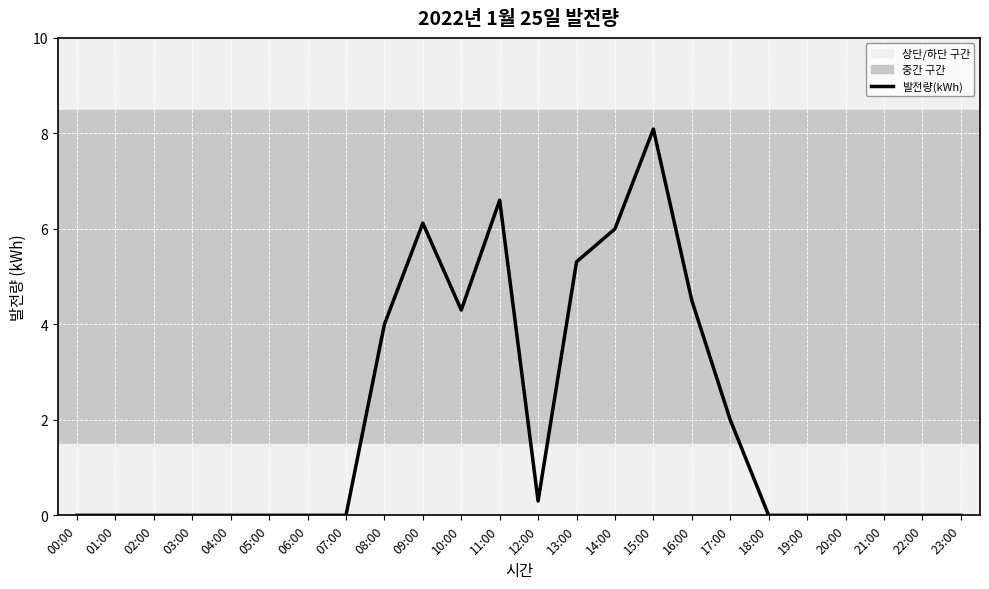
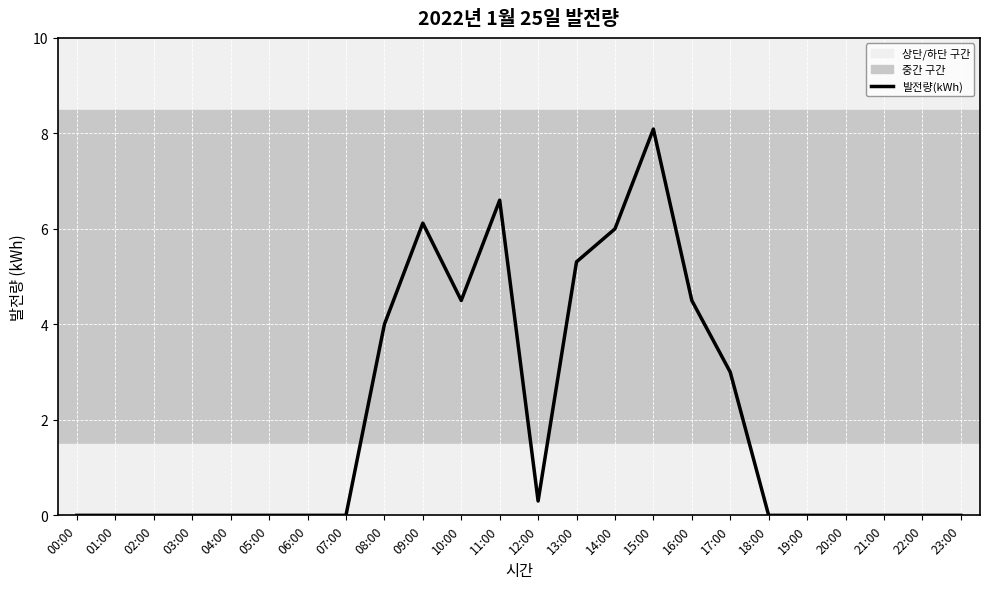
10:00: 4.3 -> 4.5
17:00: 2 -> 3
